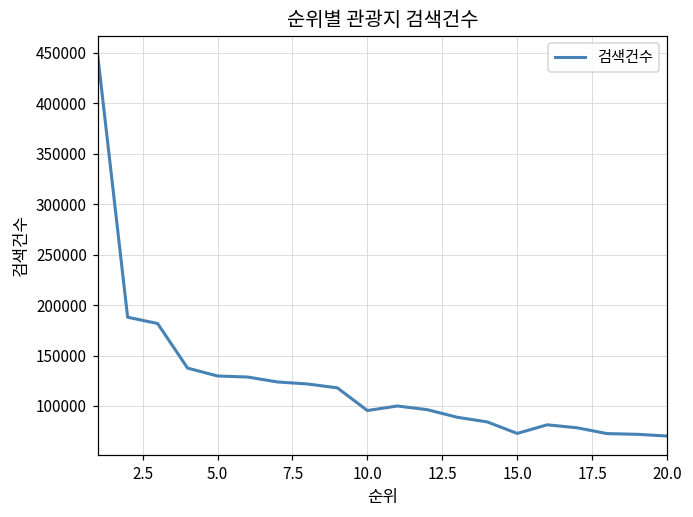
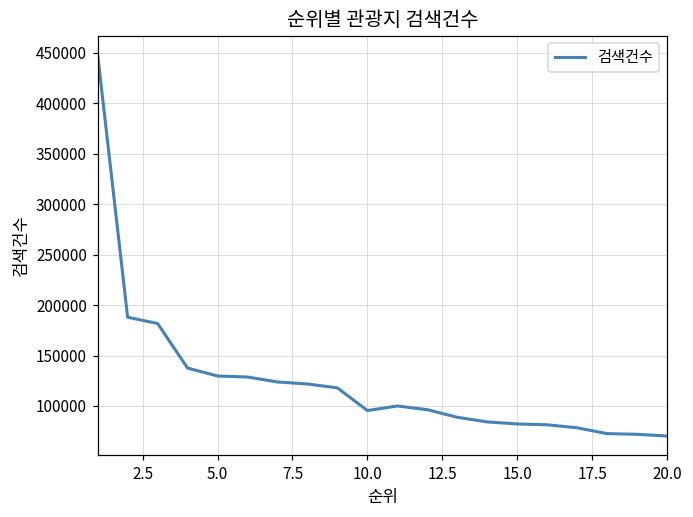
15.0: 70000 -> 80000
